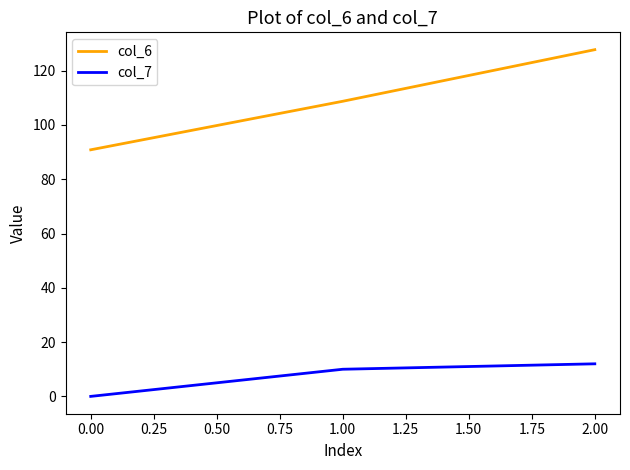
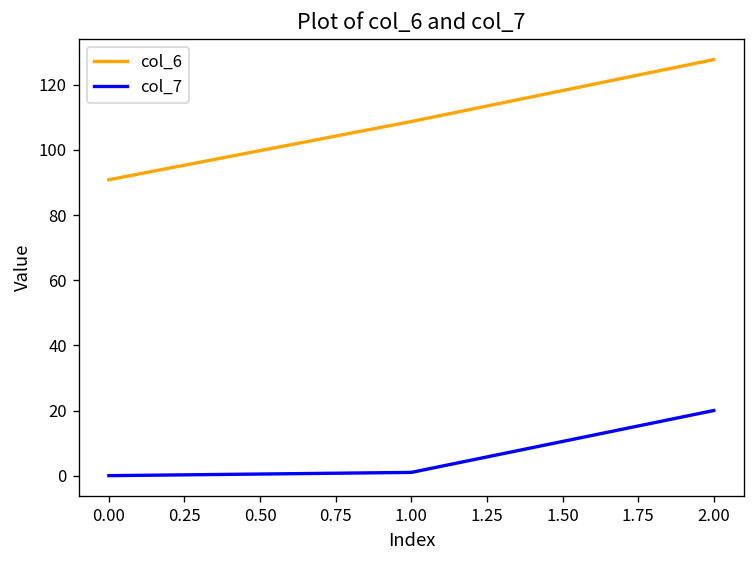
col_7, 1.00: 10 -> 1
col_7, 2.00: 12 -> 20
